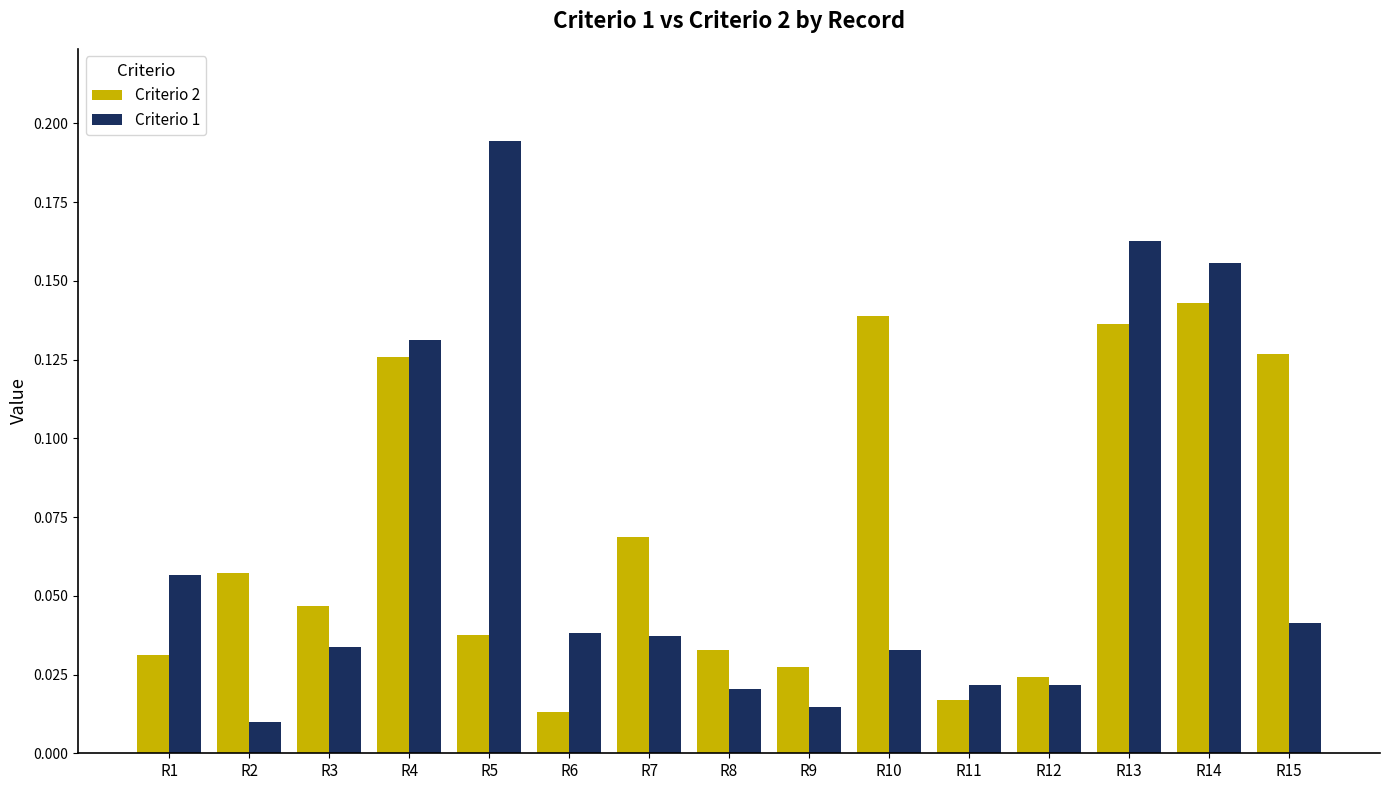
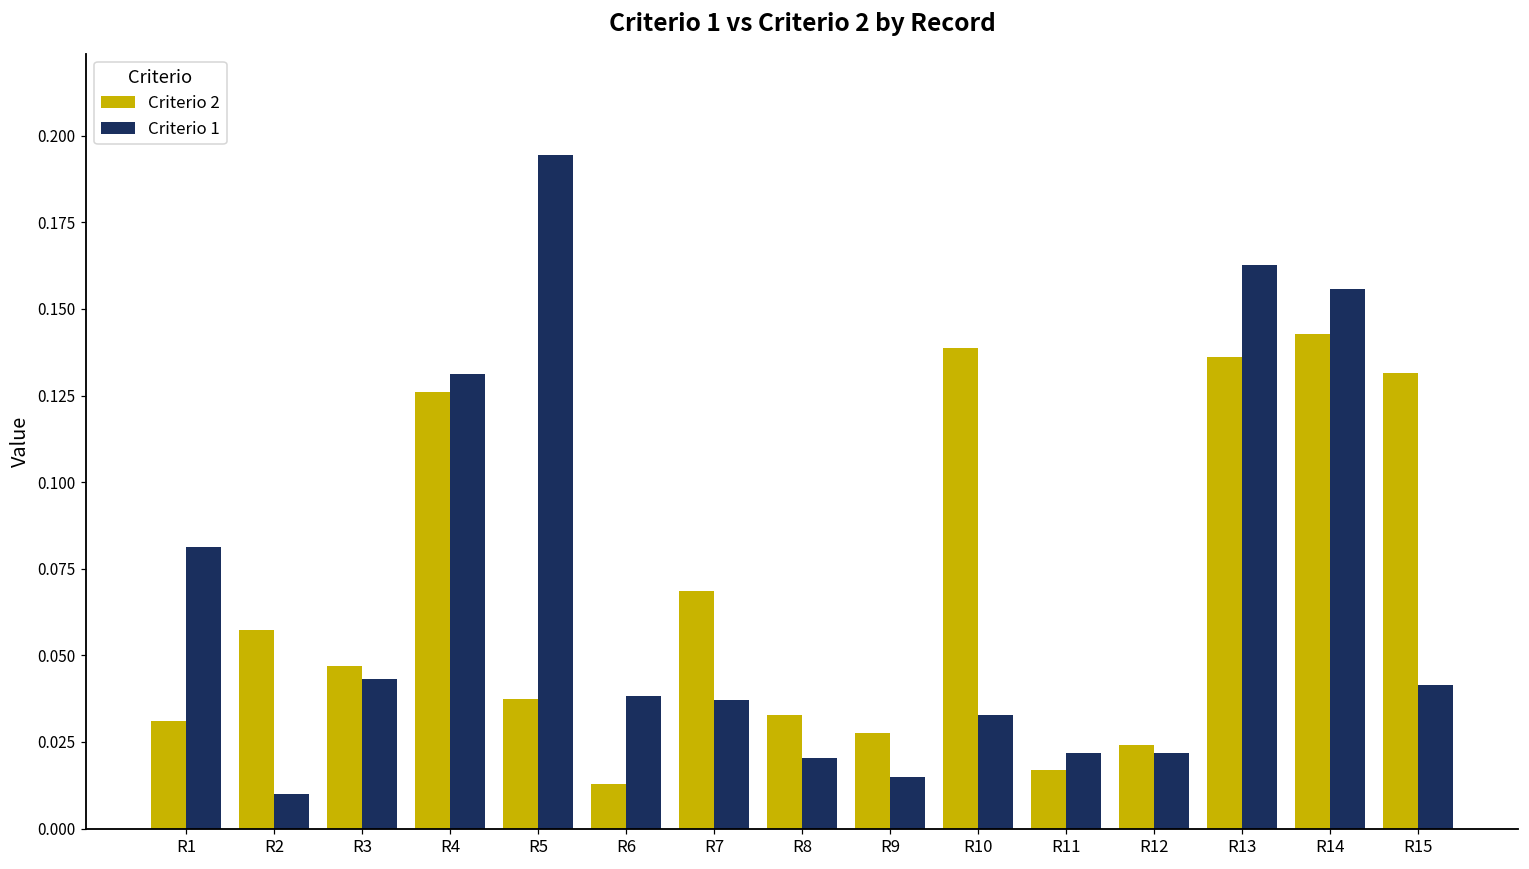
Criterio 1, R1: 0.057 -> 0.081
Criterio 1, R3: 0.034 -> 0.043
Criterio 2, R15: 0.127 -> 0.132
